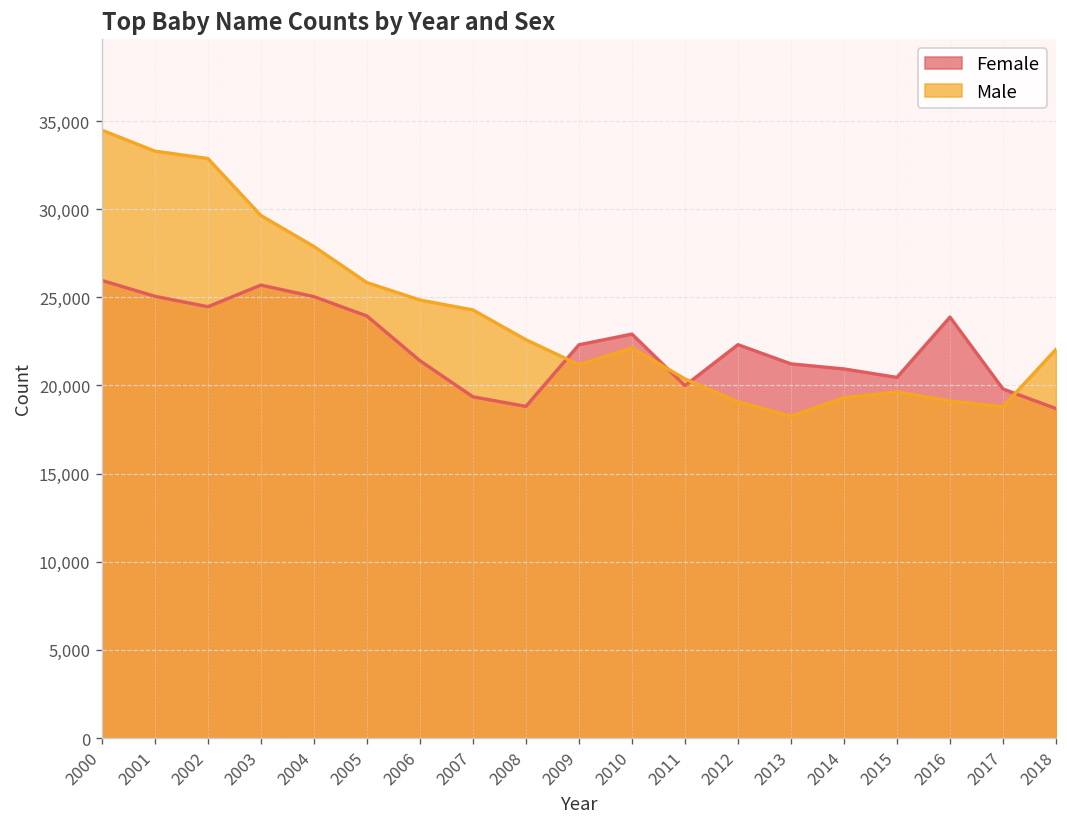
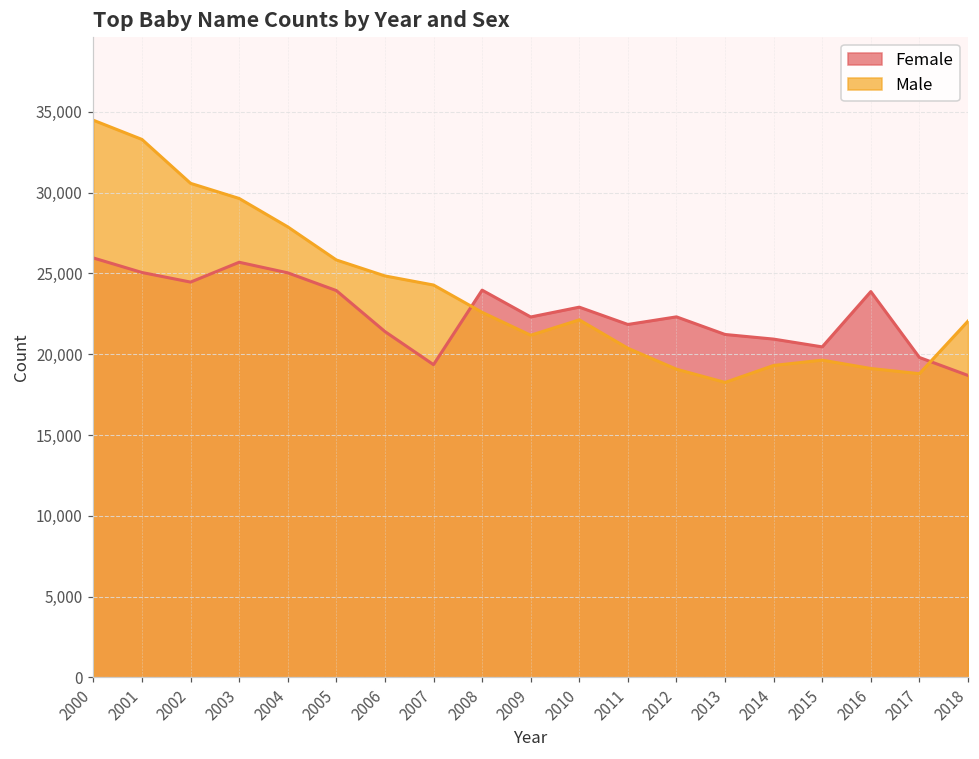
Male, 2002: 32,900 -> 30,600
Female, 2008: 18,800 -> 24,000
Female, 2011: 20,000 -> 21,800
